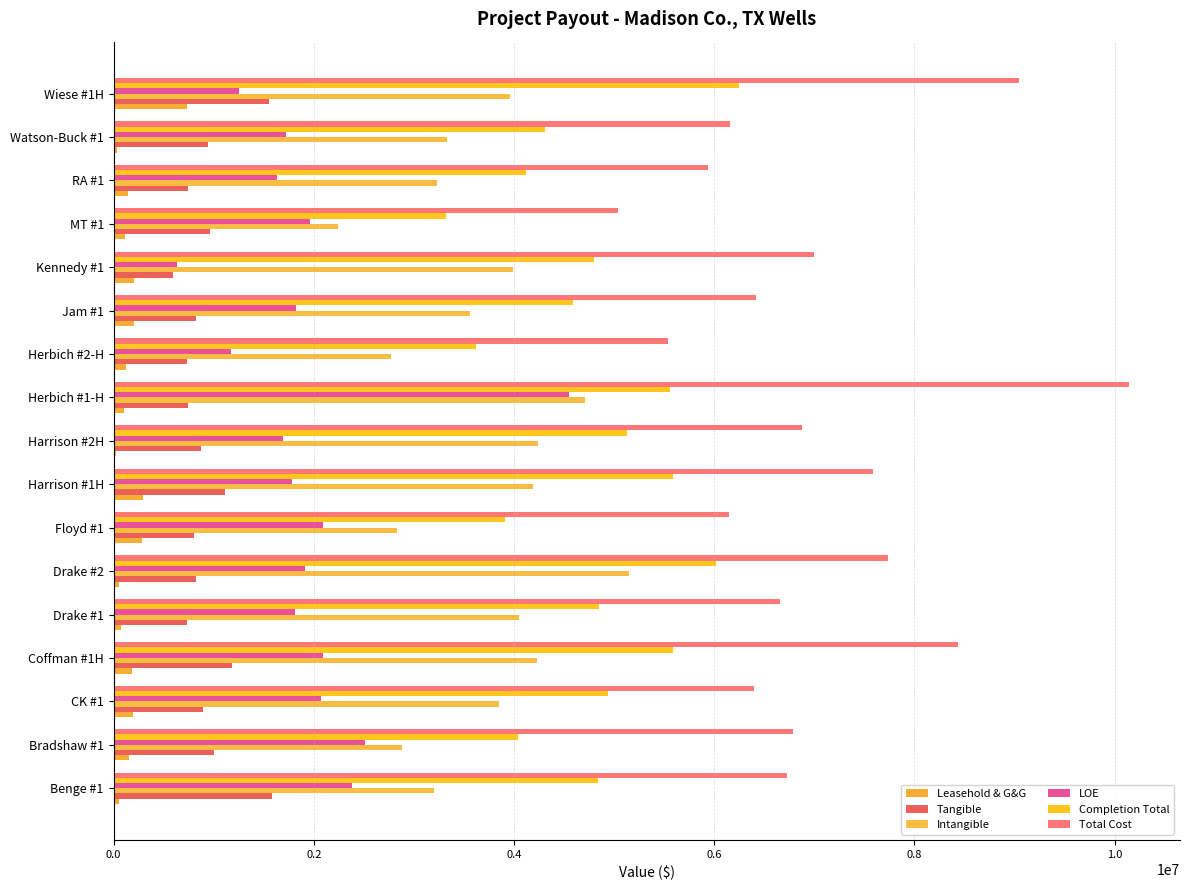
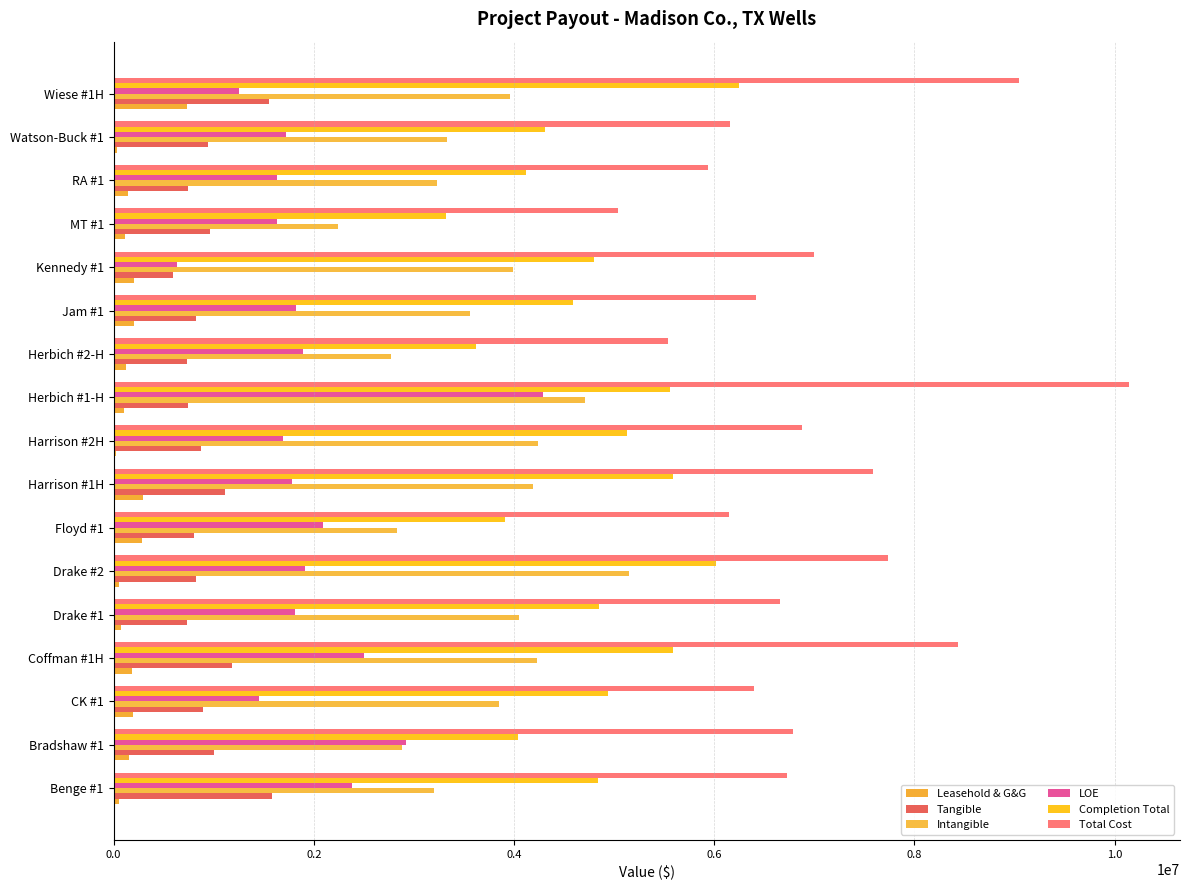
LOE, MT #1: 1960000 -> 1630000
LOE, Herbich #2-H: 1170000 -> 1900000
LOE, Herbich #1-H: 4540000 -> 4290000
LOE, Coffman #1H: 2090000 -> 2500000
LOE, CK #1: 2070000 -> 1450000
LOE, Bradshaw #1: 2510000 -> 2920000
